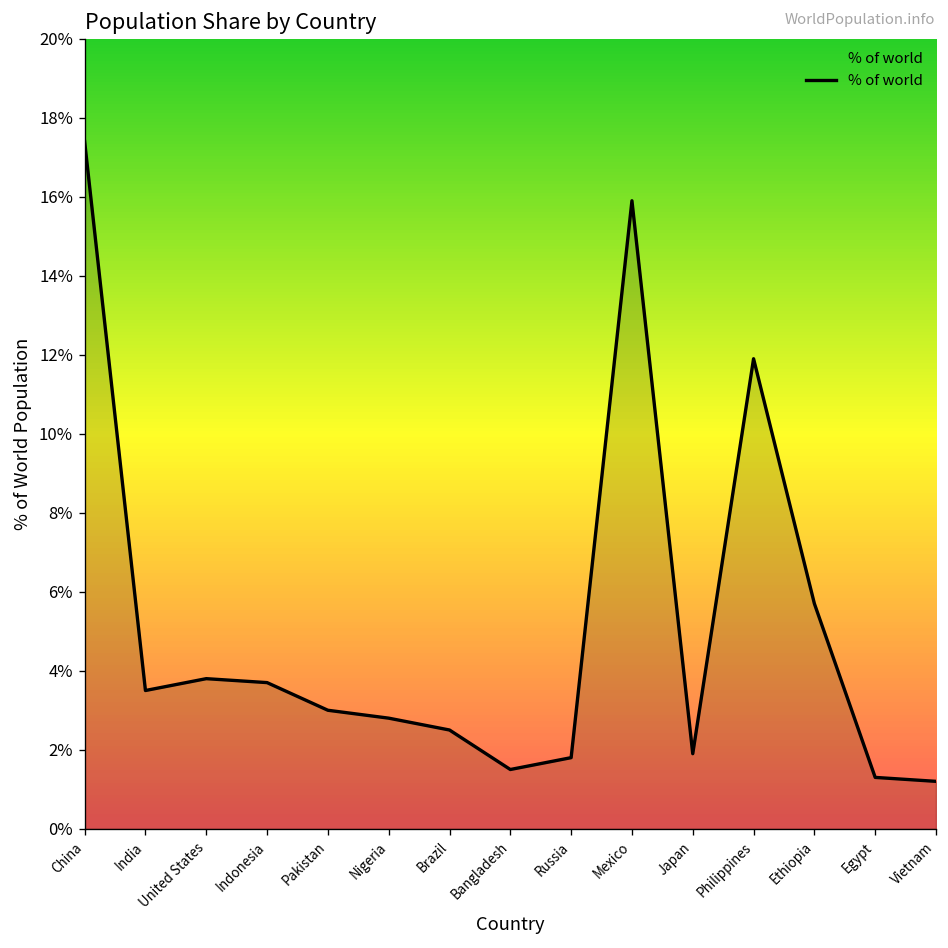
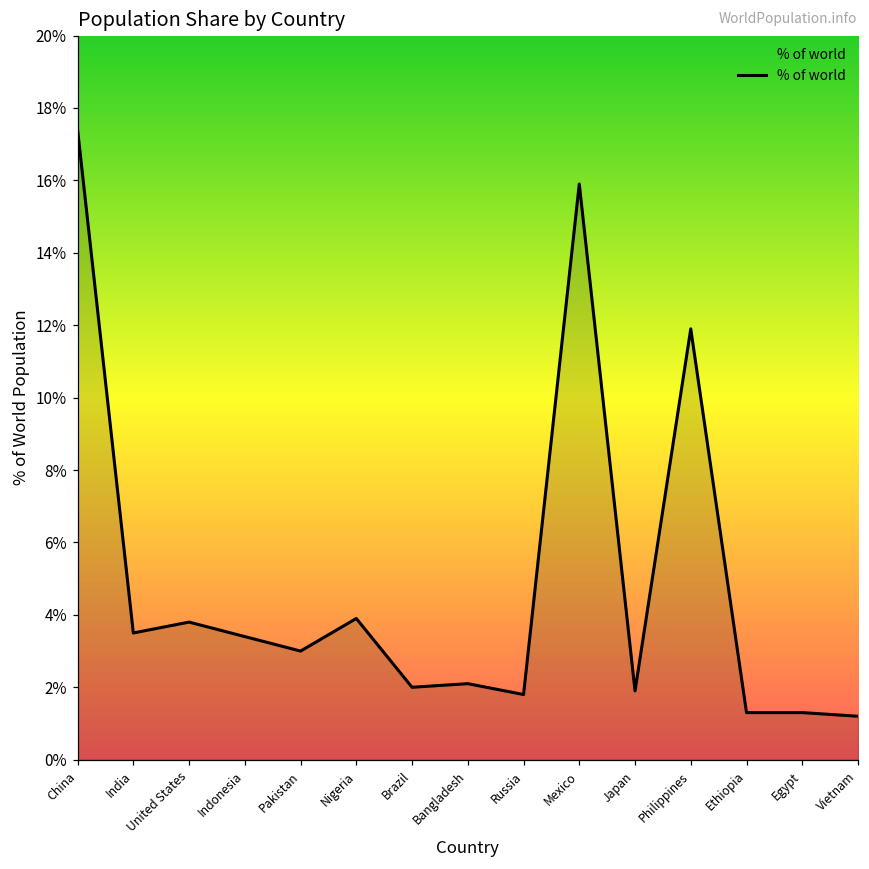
Indonesia: 3.7% -> 3.4%
Nigeria: 2.8% -> 3.9%
Brazil: 2.5% -> 2.0%
Bangladesh: 1.5% -> 2.1%
Ethiopia: 5.7% -> 1.3%
